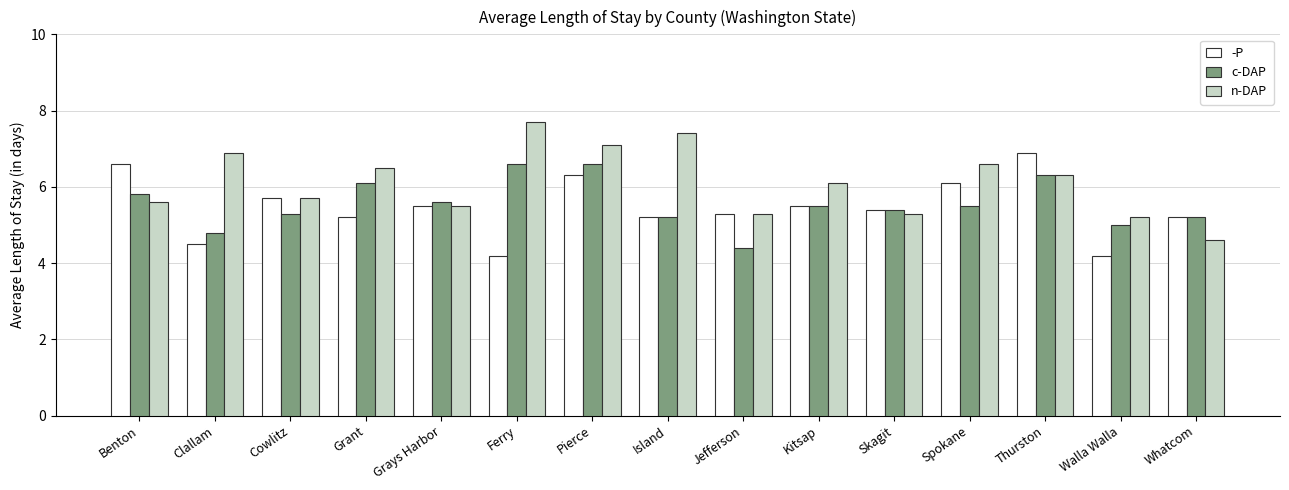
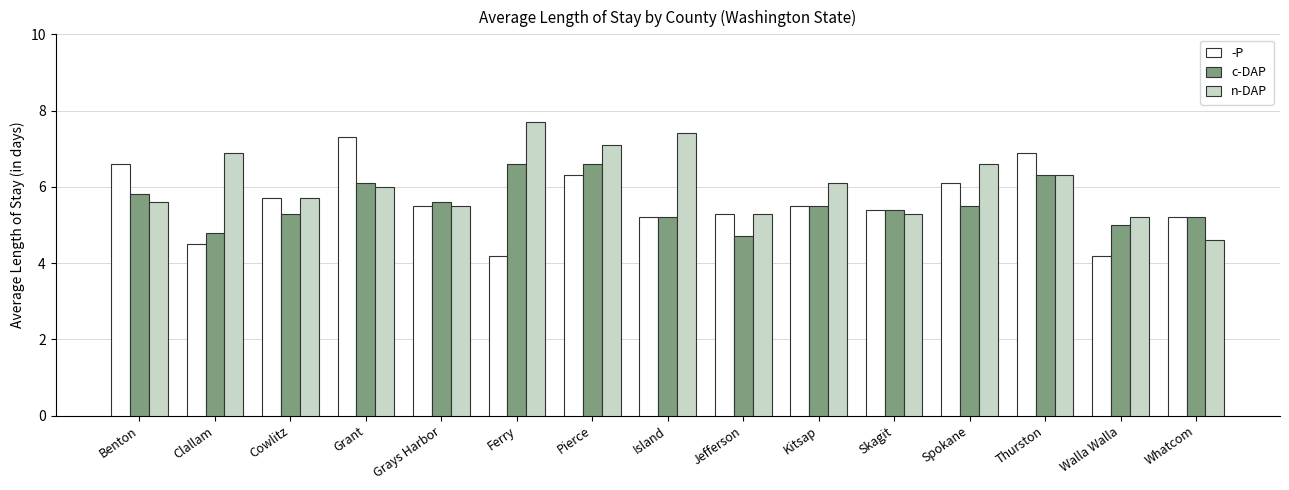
-P, Grant: 5.2 -> 7.3
n-DAP, Grant: 6.5 -> 6.0
c-DAP, Jefferson: 4.4 -> 4.7
